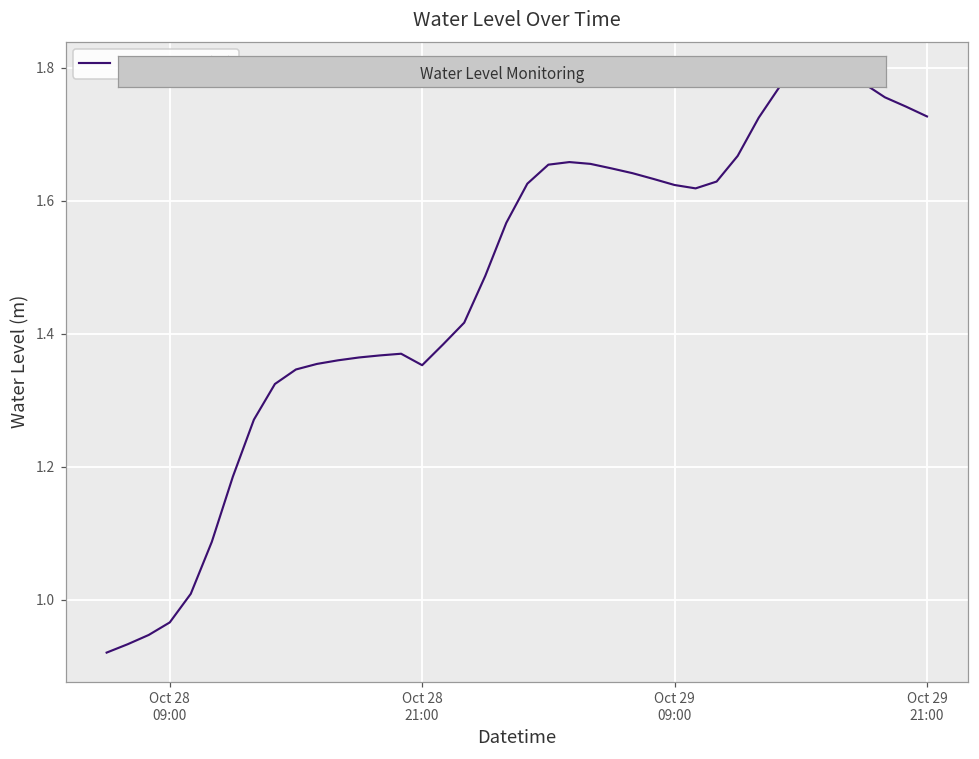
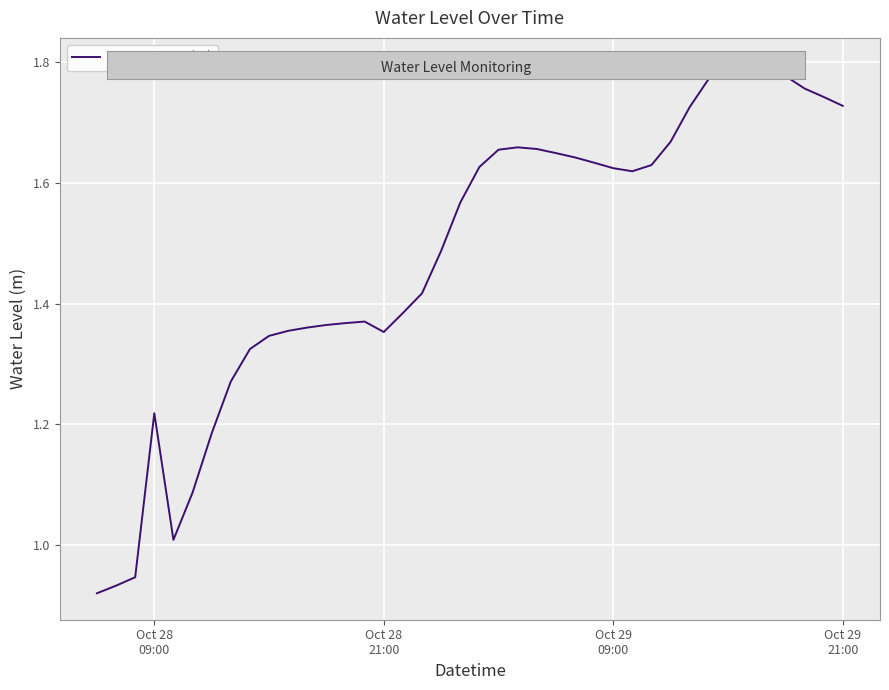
Oct 28 09:00: 0.97 -> 1.22
